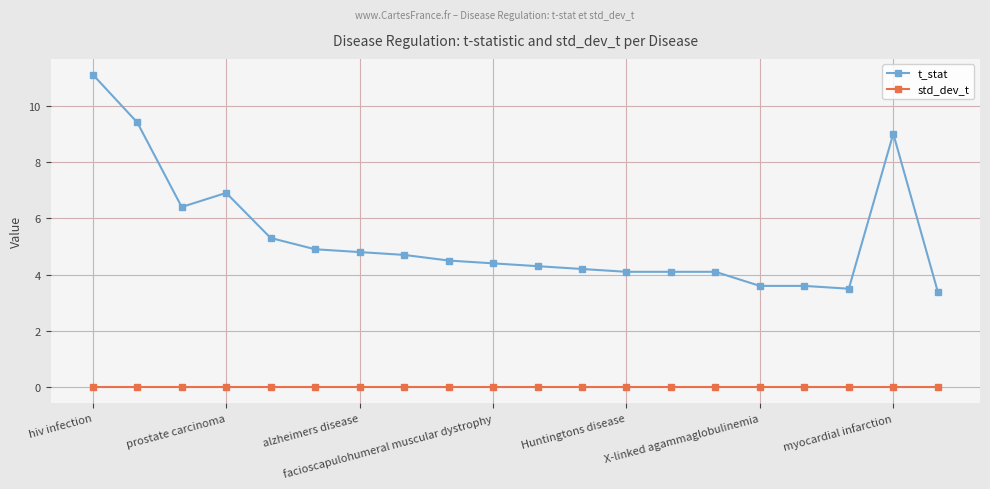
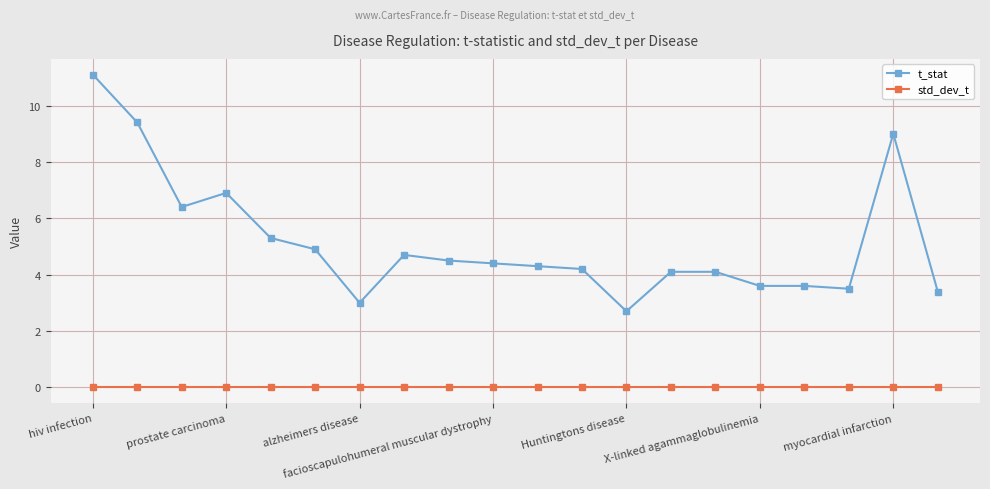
t_stat, alzheimers disease: 4.8 -> 3.0
t_stat, Huntingtons disease: 4.1 -> 2.7
